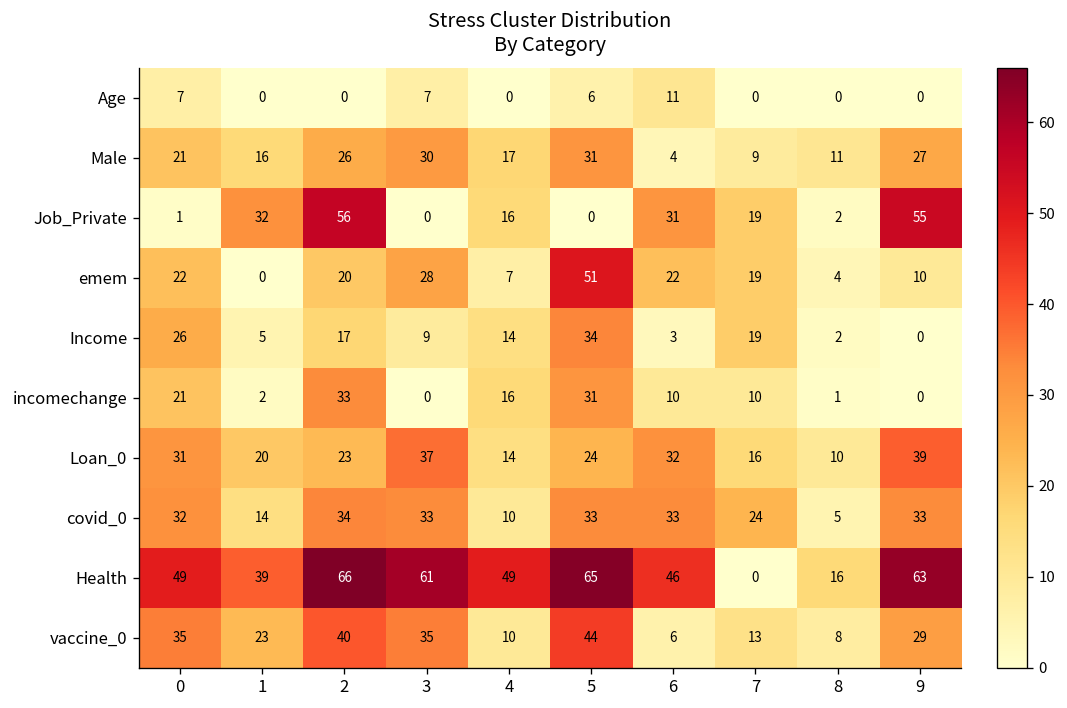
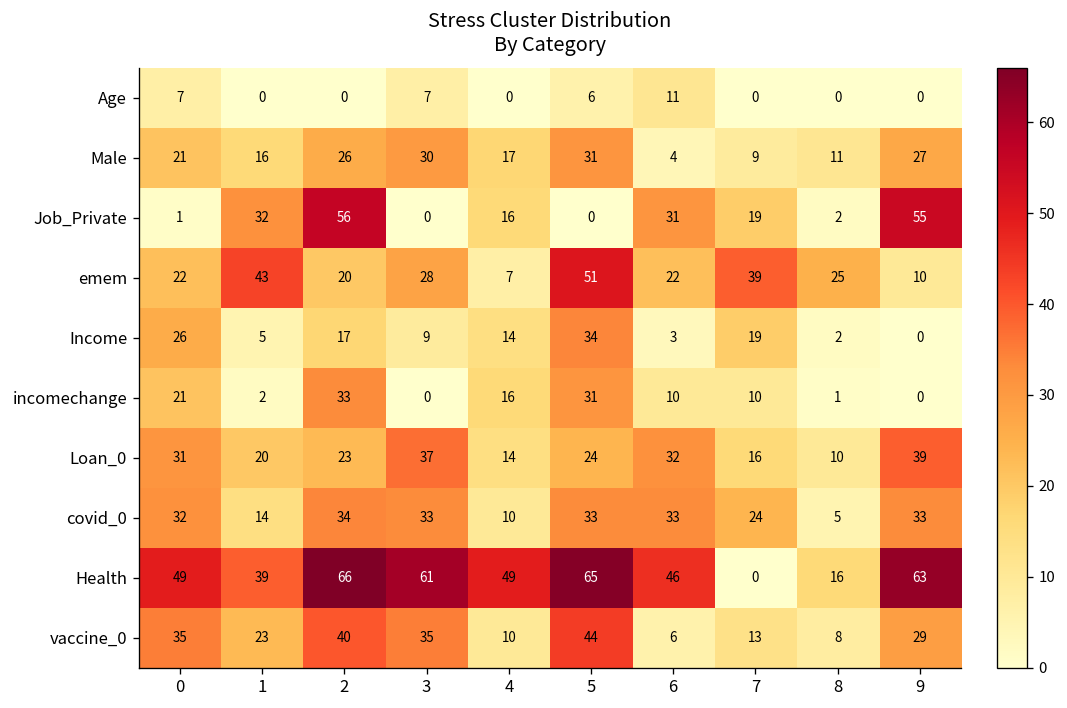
emem, 1: 0 -> 43
emem, 7: 19 -> 39
emem, 8: 4 -> 25
